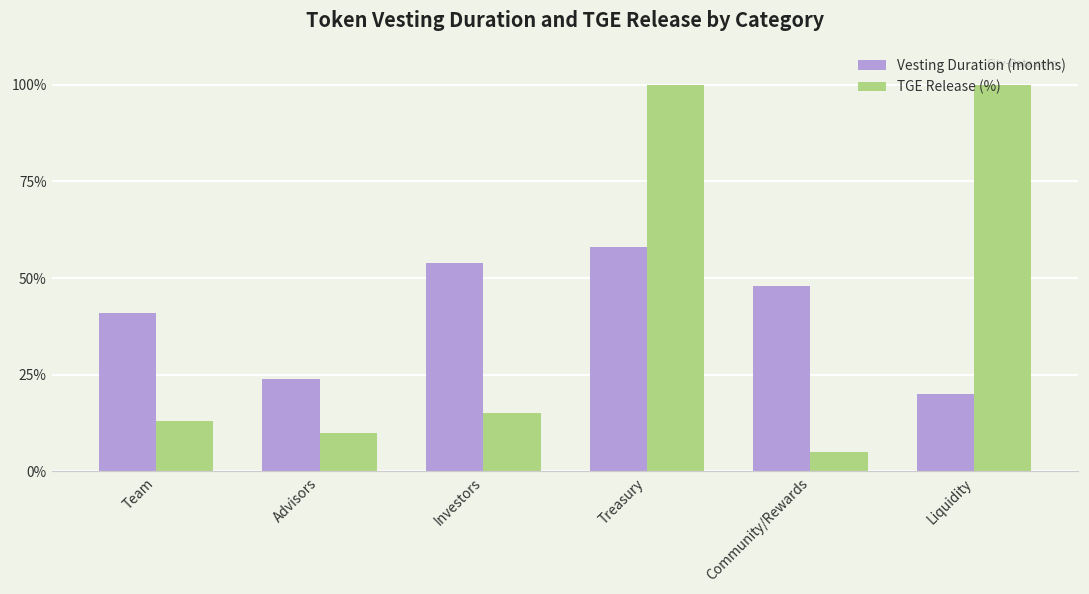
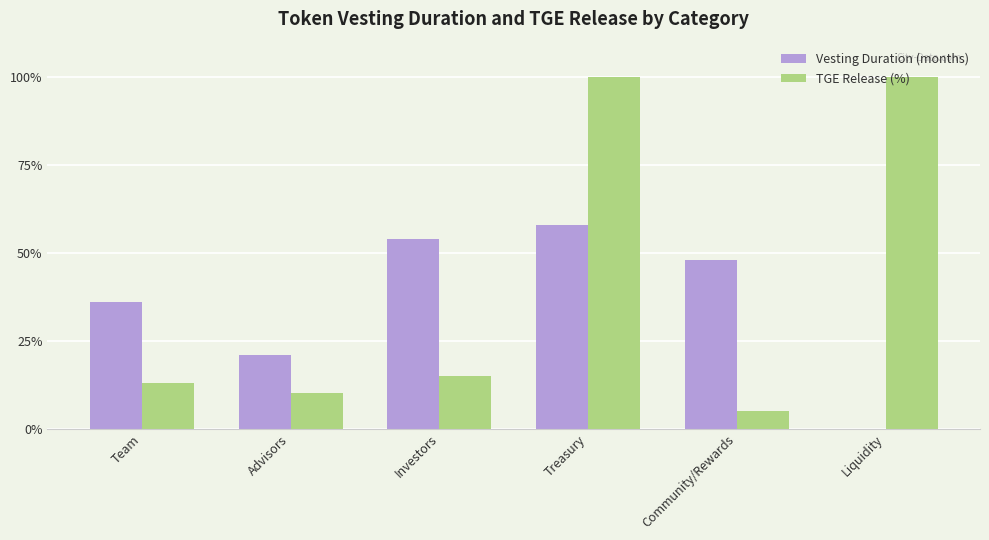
Vesting Duration (months), Team: 41% -> 36%
Vesting Duration (months), Advisors: 24% -> 21%
Vesting Duration (months), Liquidity: 20% -> 0%
